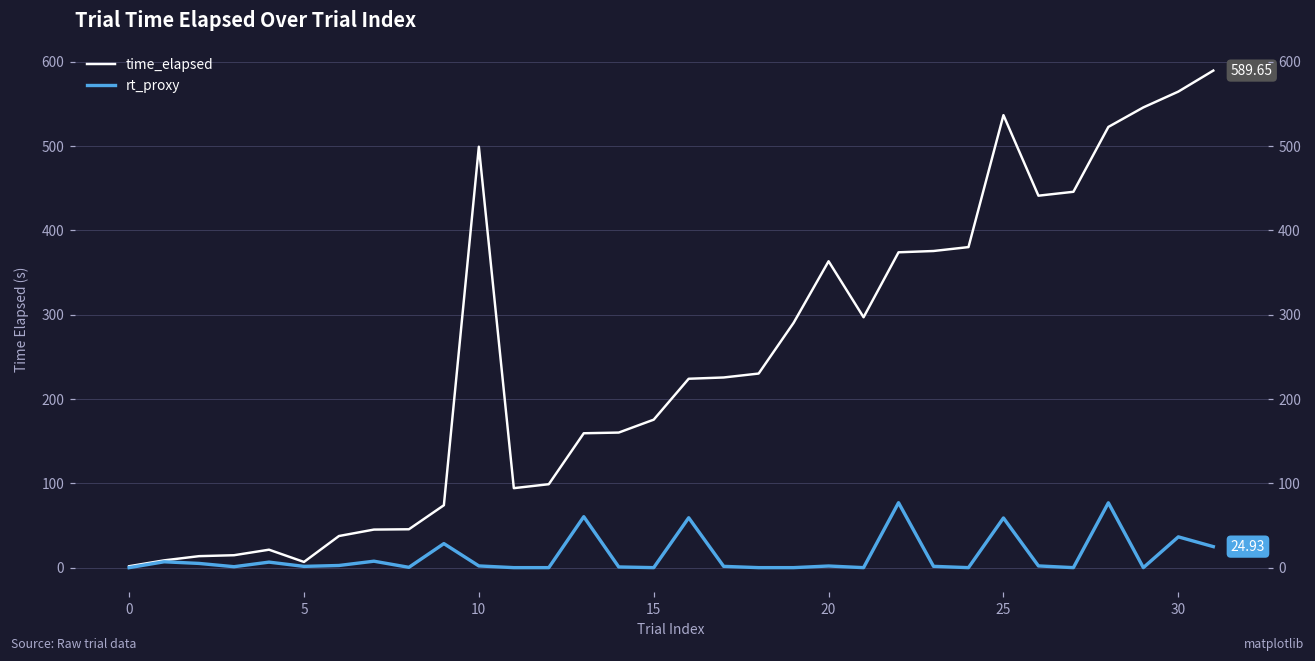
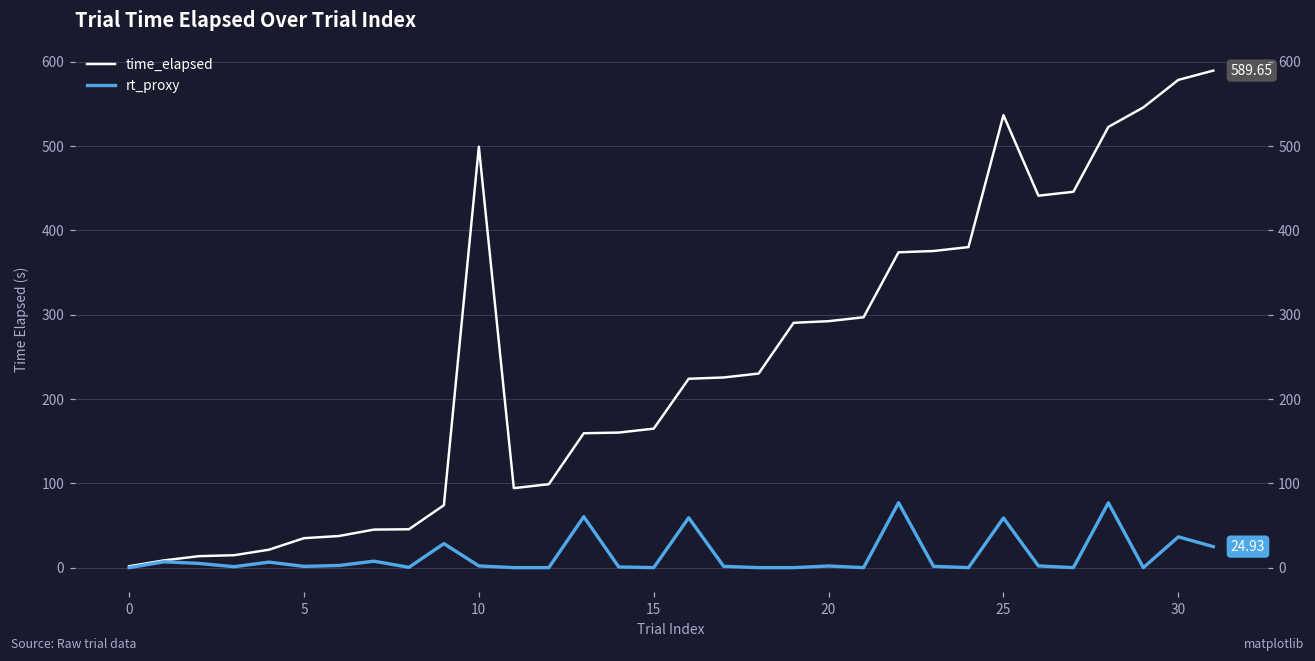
time_elapsed, 5: 10 -> 30
time_elapsed, 15: 180 -> 160
time_elapsed, 20: 360 -> 290
time_elapsed, 30: 560 -> 580
